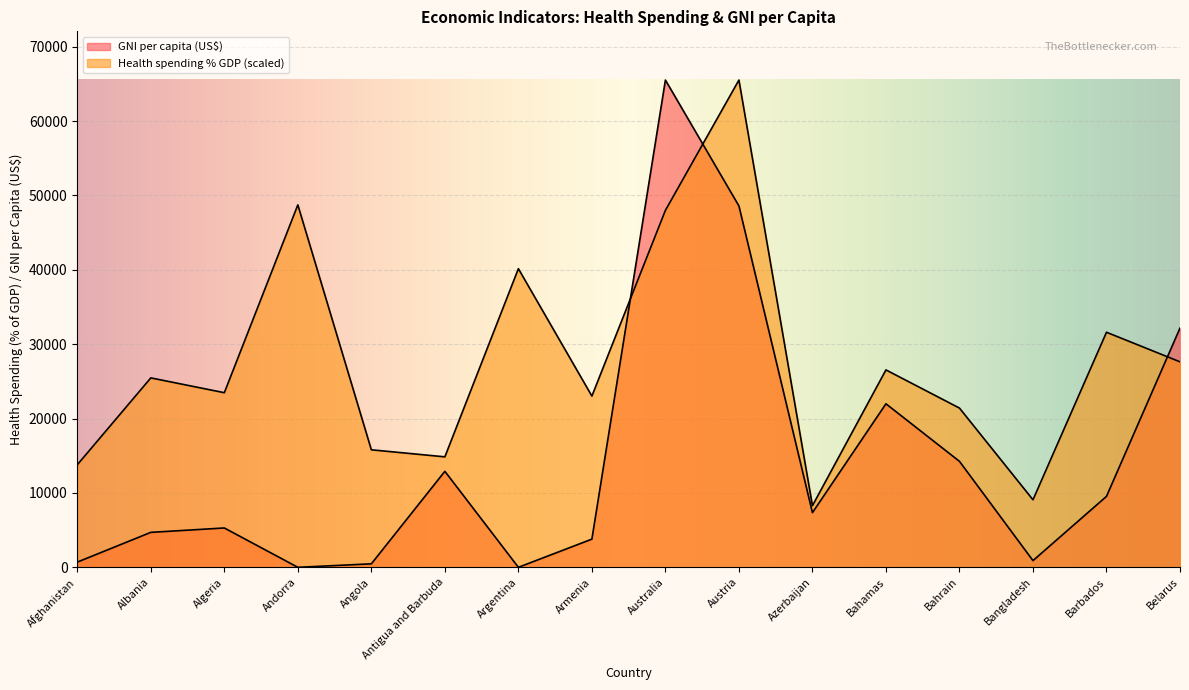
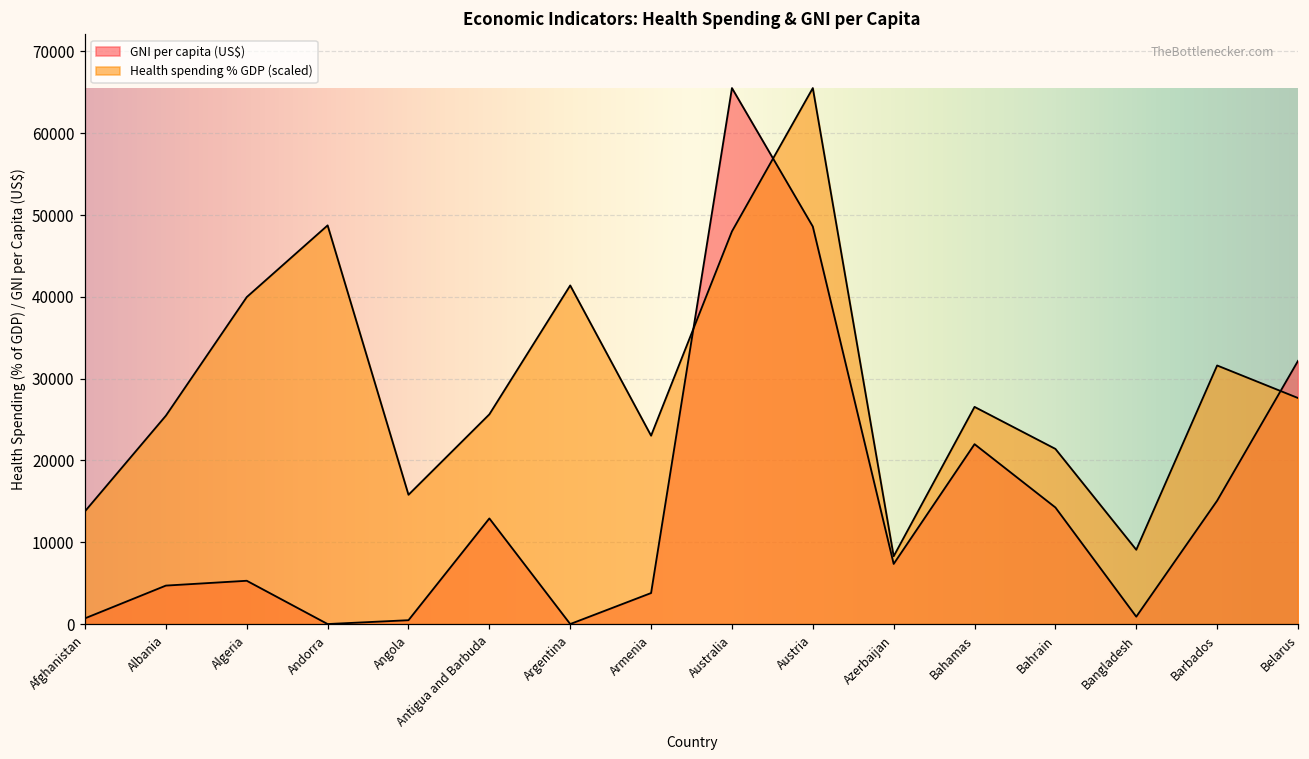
Health spending % GDP (scaled), Algeria: 23000 -> 40000
Health spending % GDP (scaled), Antigua and Barbuda: 15000 -> 26000
Health spending % GDP (scaled), Argentina: 40000 -> 41000
GNI per capita (US$), Barbados: 10000 -> 15000
